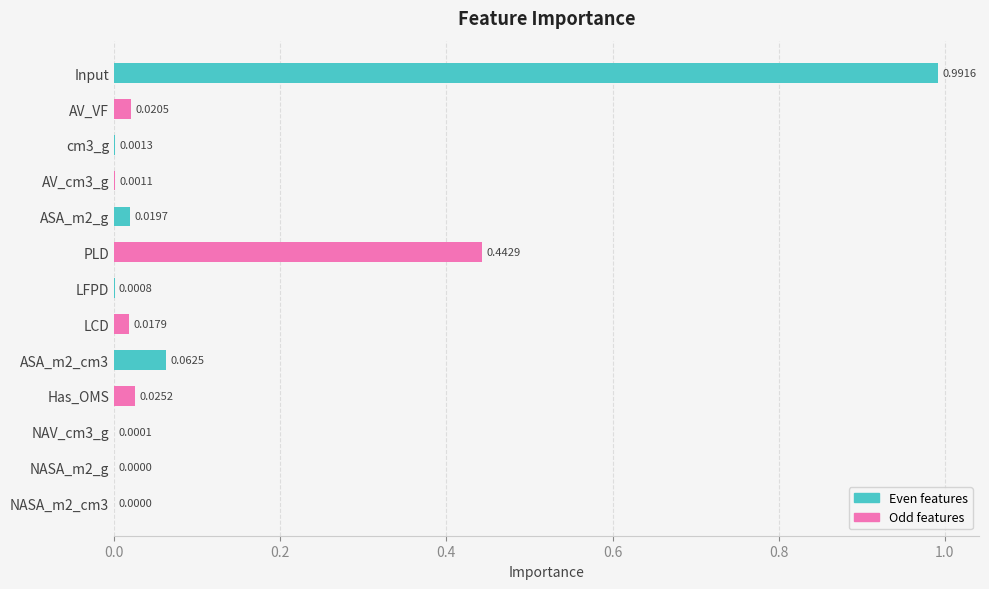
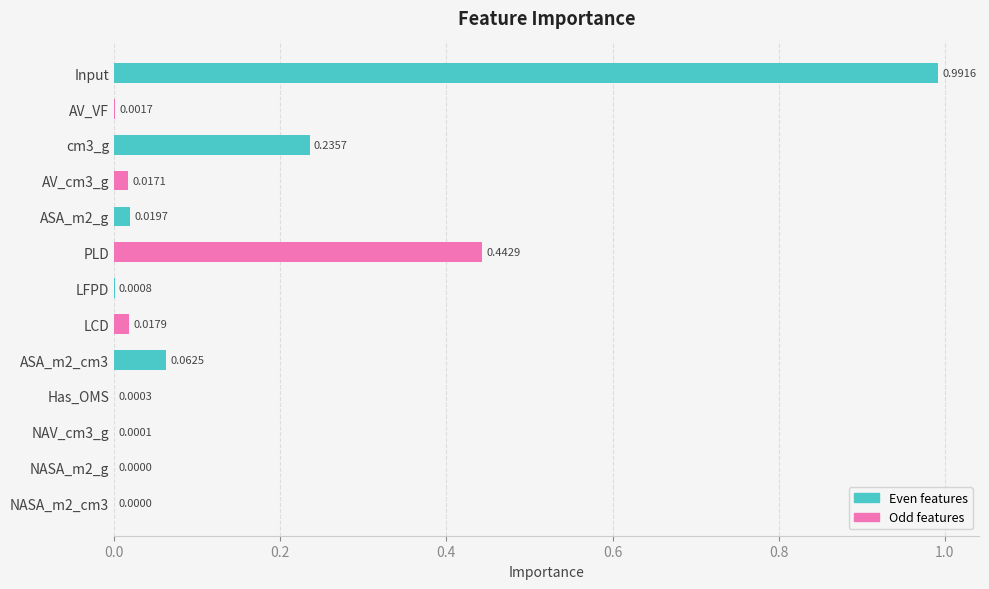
AV_VF: 0.0205 -> 0.0017
cm3_g: 0.0013 -> 0.2357
AV_cm3_g: 0.0011 -> 0.0171
Has_OMS: 0.0252 -> 0.0003
